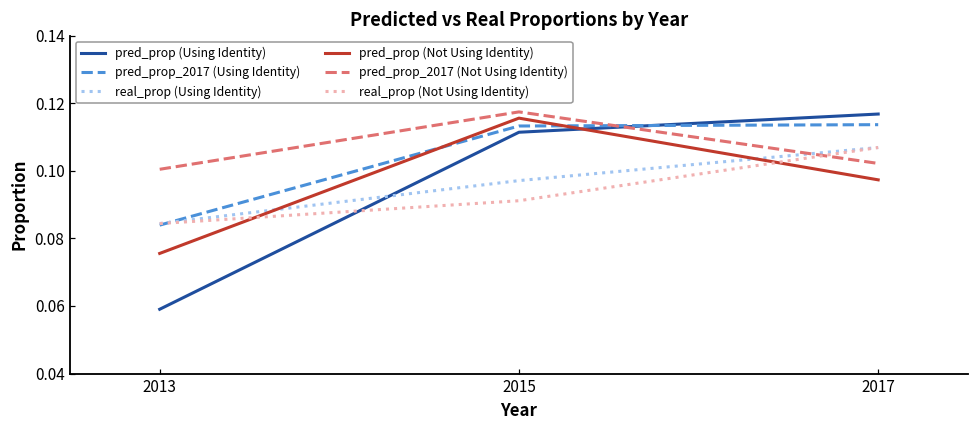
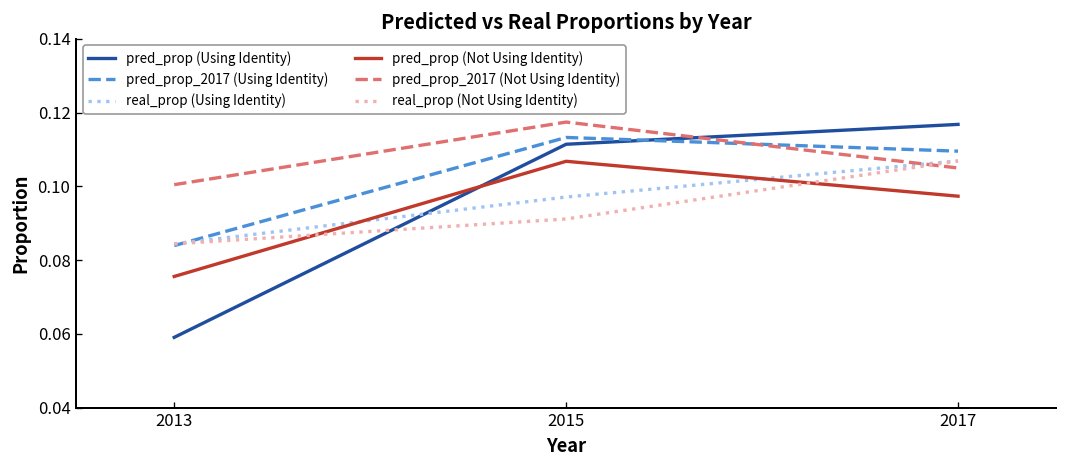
pred_prop (Not Using Identity), 2015: 0.116 -> 0.107
pred_prop_2017 (Using Identity), 2017: 0.114 -> 0.110
pred_prop_2017 (Not Using Identity), 2017: 0.102 -> 0.105
